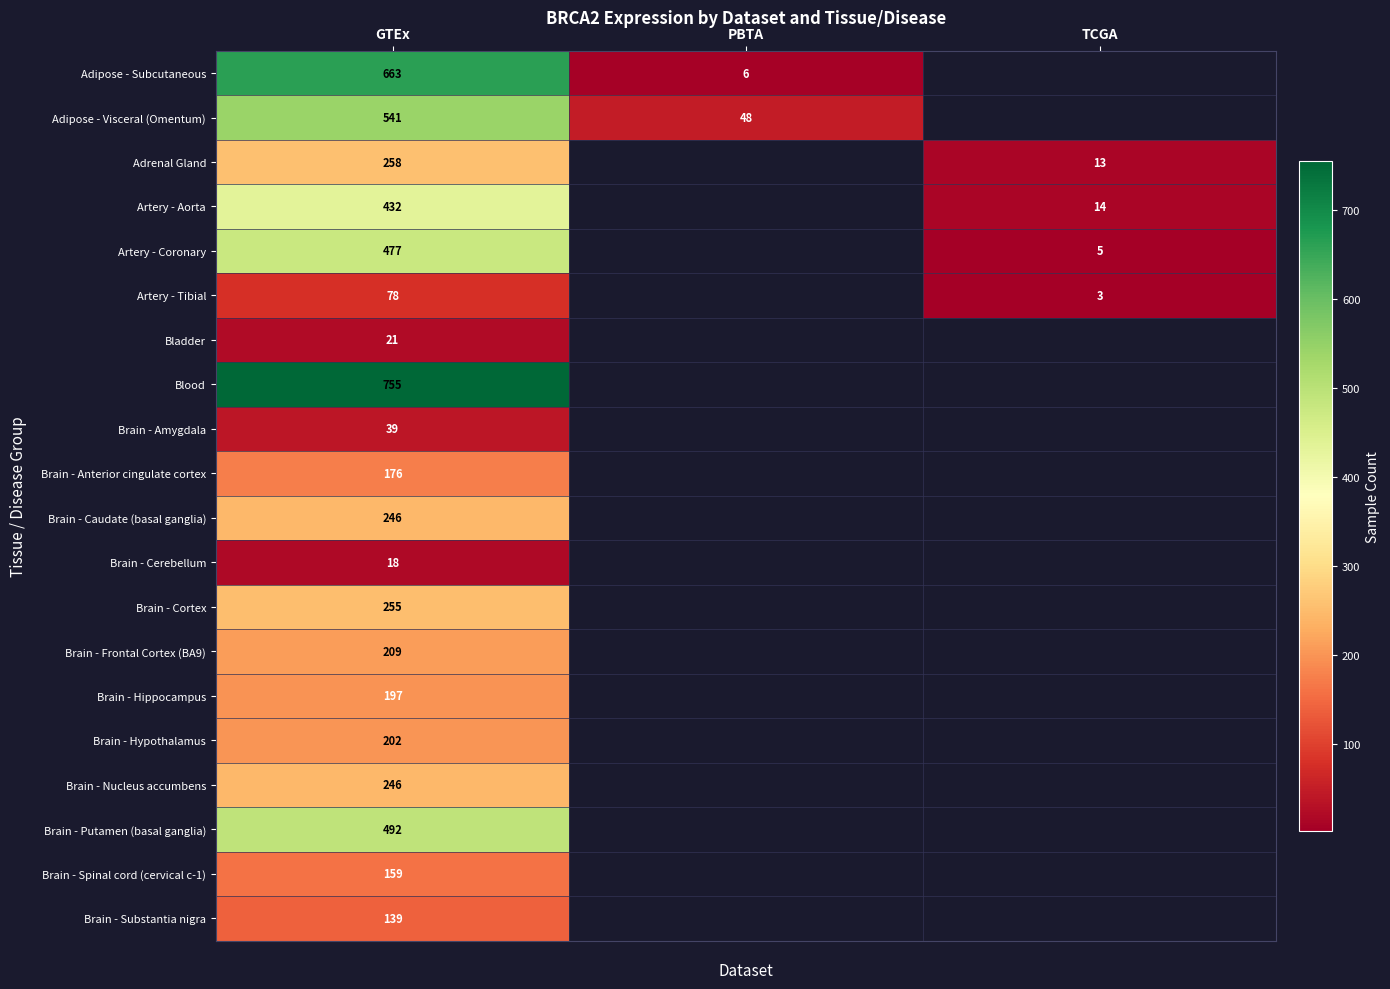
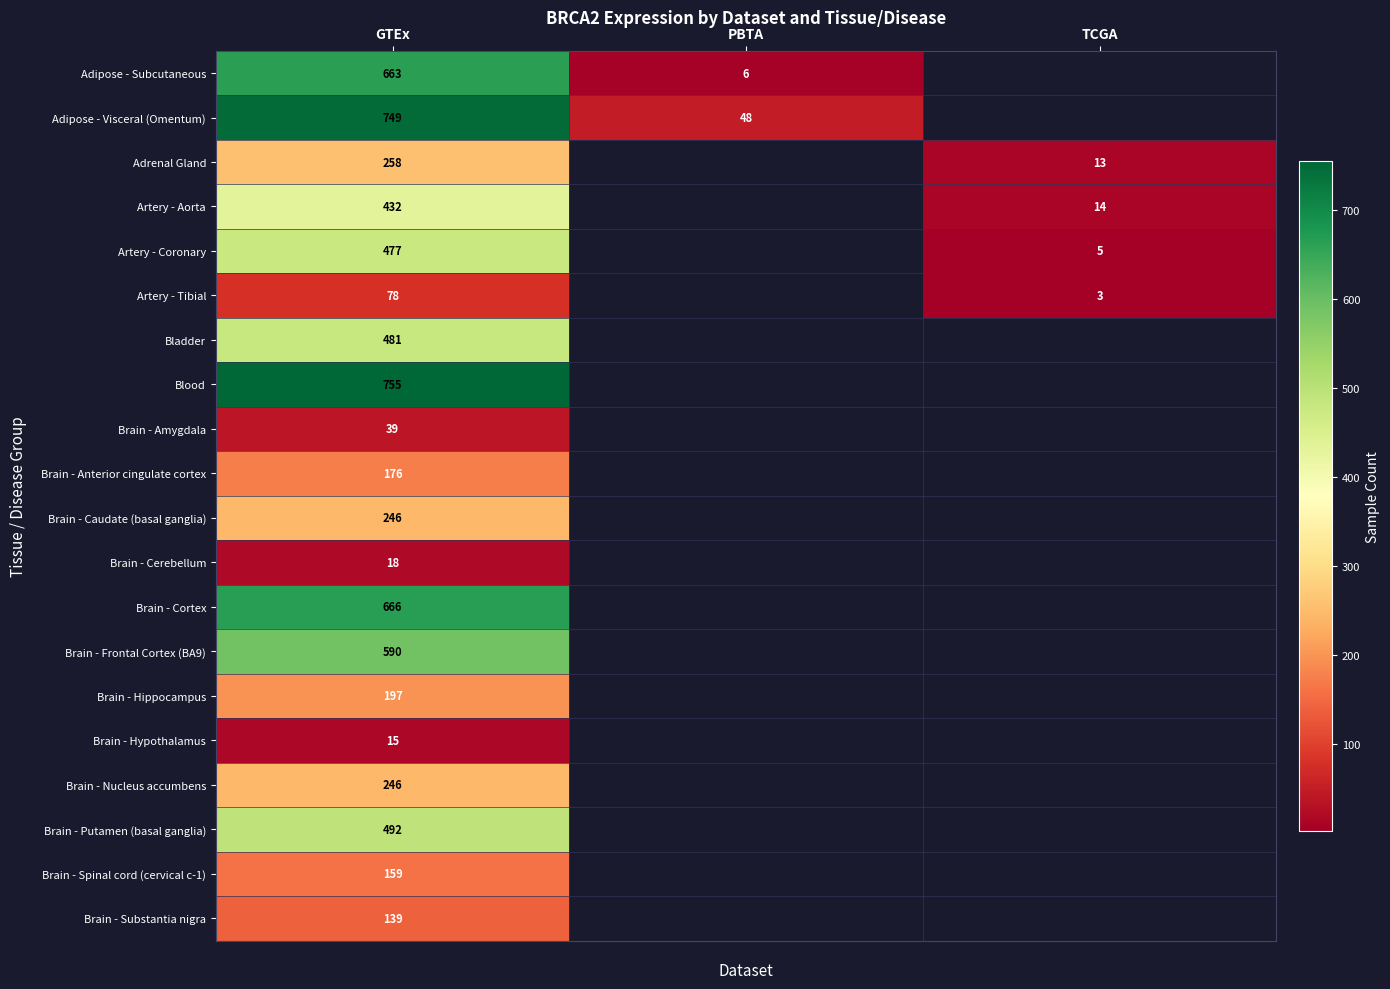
Adipose - Visceral (Omentum), GTEx: 541 -> 749
Bladder, GTEx: 21 -> 481
Brain - Cortex, GTEx: 255 -> 666
Brain - Frontal Cortex (BA9), GTEx: 209 -> 590
Brain - Hypothalamus, GTEx: 202 -> 15
